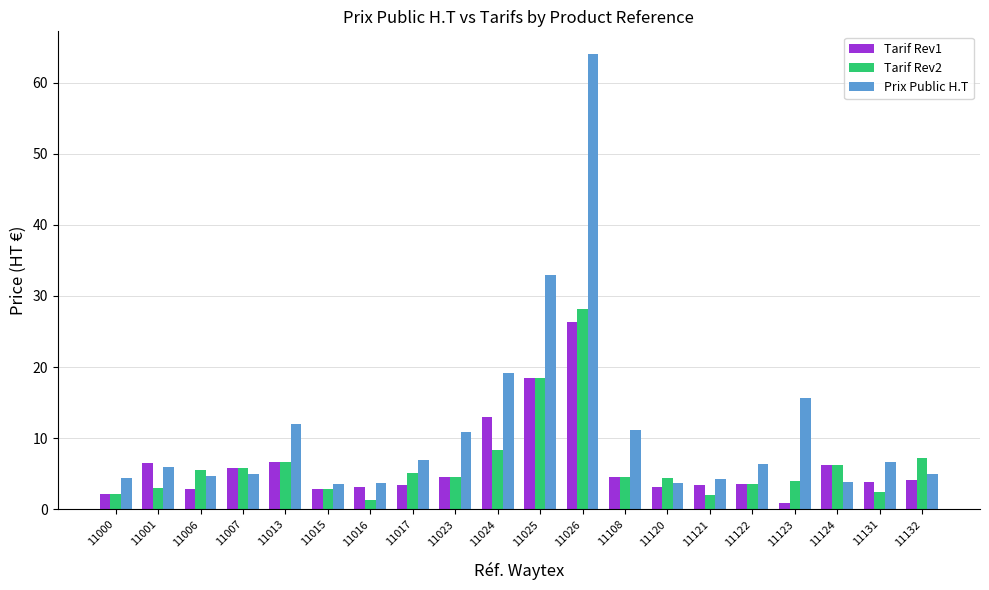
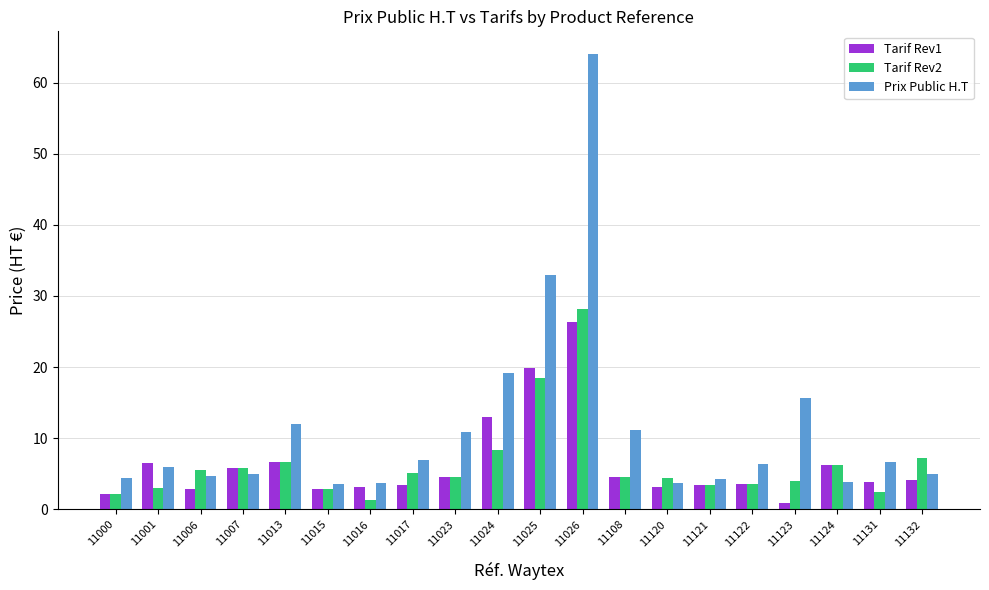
Tarif Rev1, 11025: 18 -> 20
Tarif Rev2, 11121: 2 -> 3
